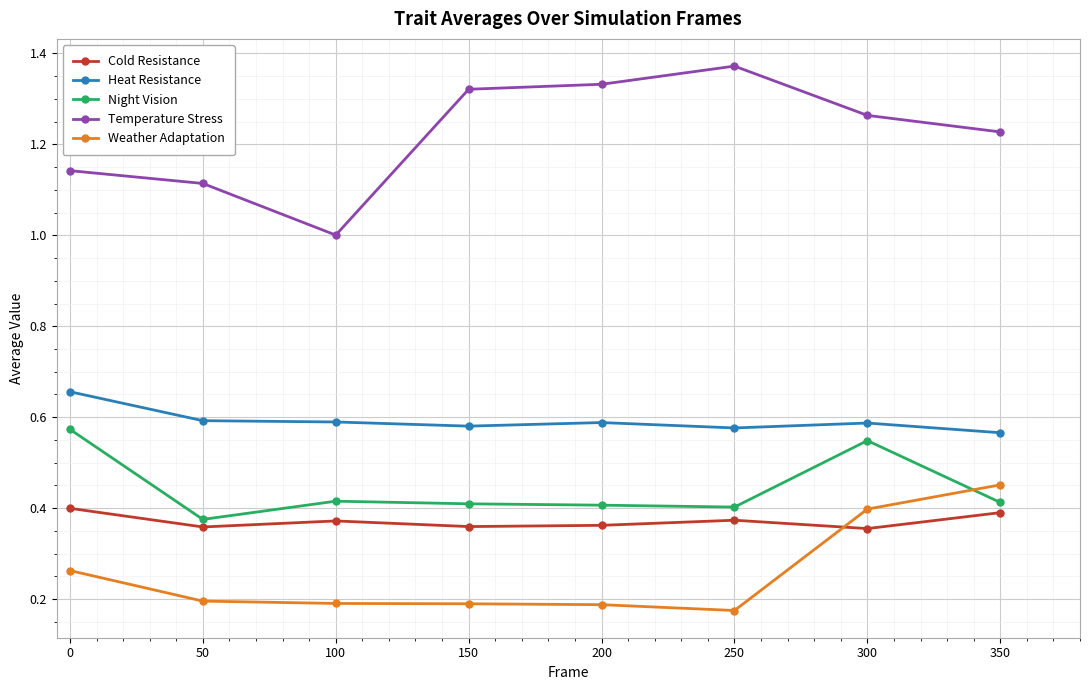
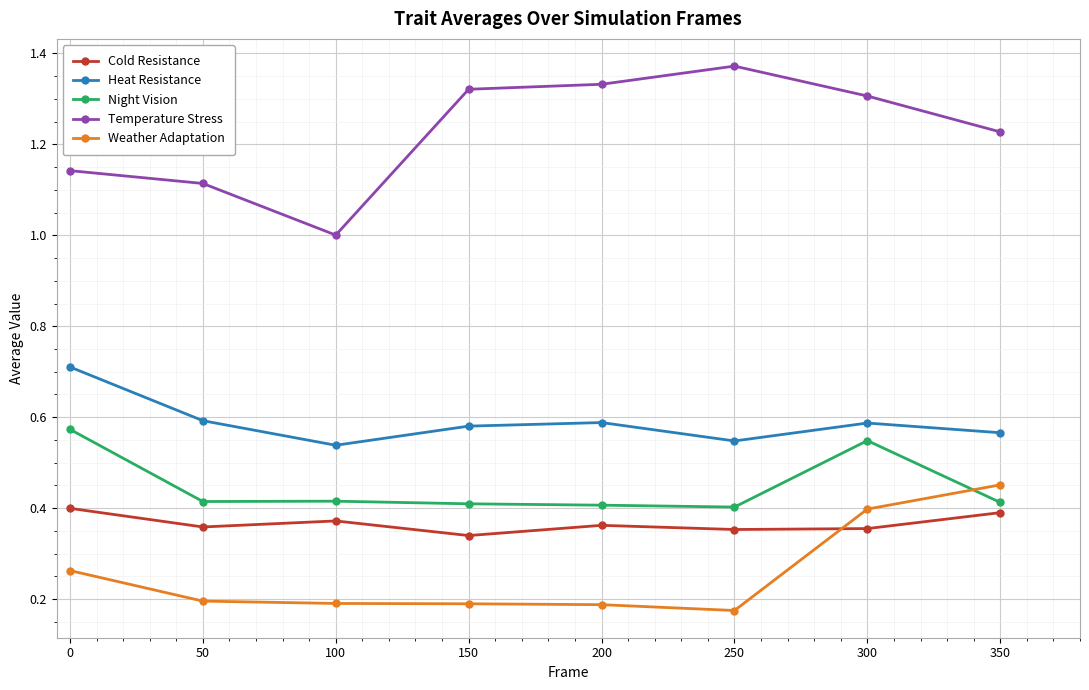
Heat Resistance, 0: 0.66 -> 0.71
Night Vision, 50: 0.38 -> 0.41
Heat Resistance, 100: 0.59 -> 0.54
Cold Resistance, 150: 0.36 -> 0.34
Cold Resistance, 250: 0.37 -> 0.35
Heat Resistance, 250: 0.58 -> 0.55
Temperature Stress, 300: 1.26 -> 1.31
